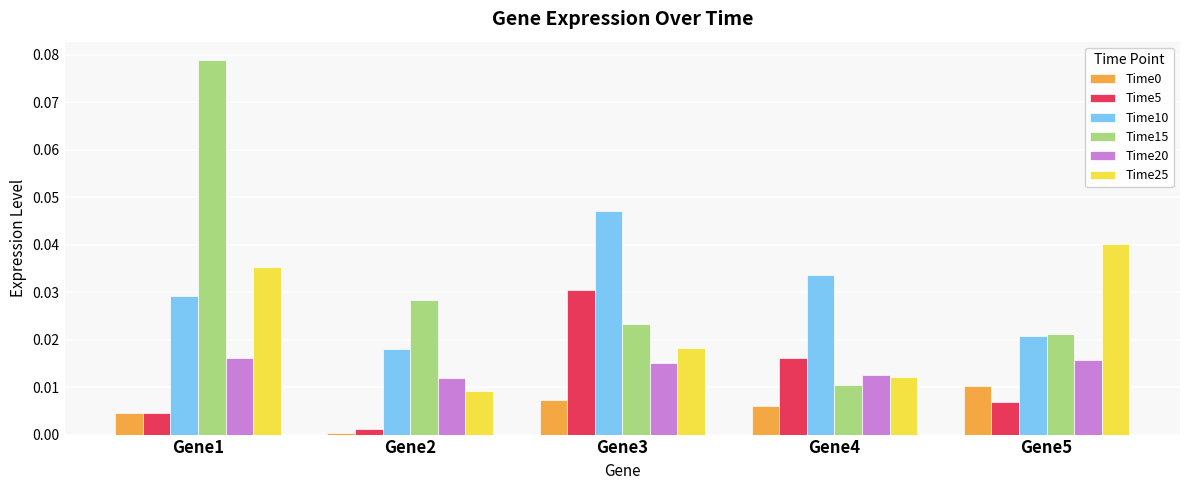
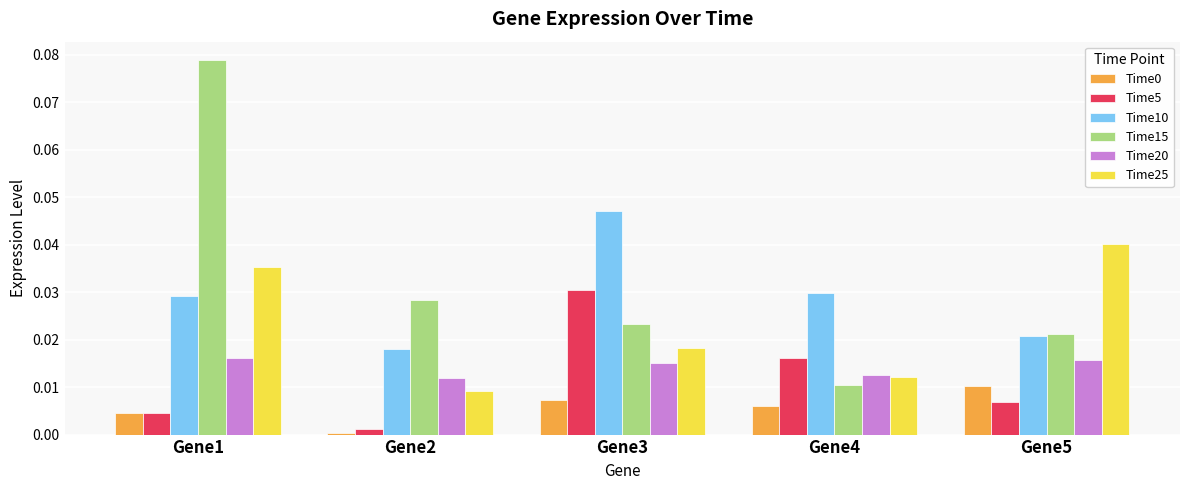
Time10, Gene4: 0.034 -> 0.030
